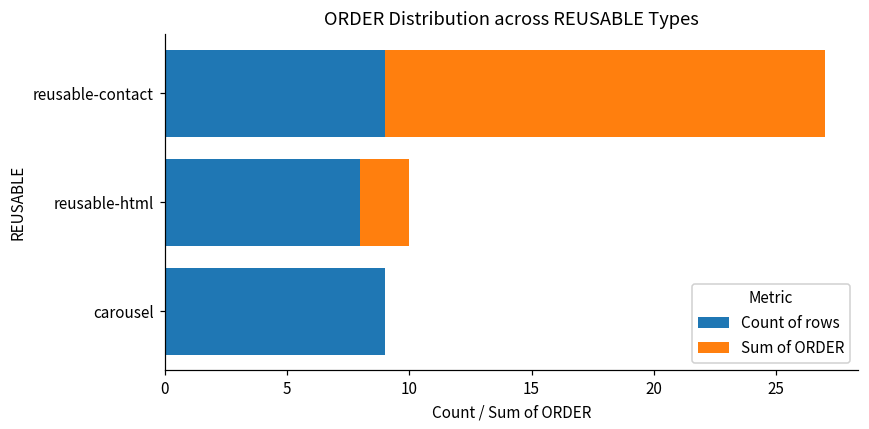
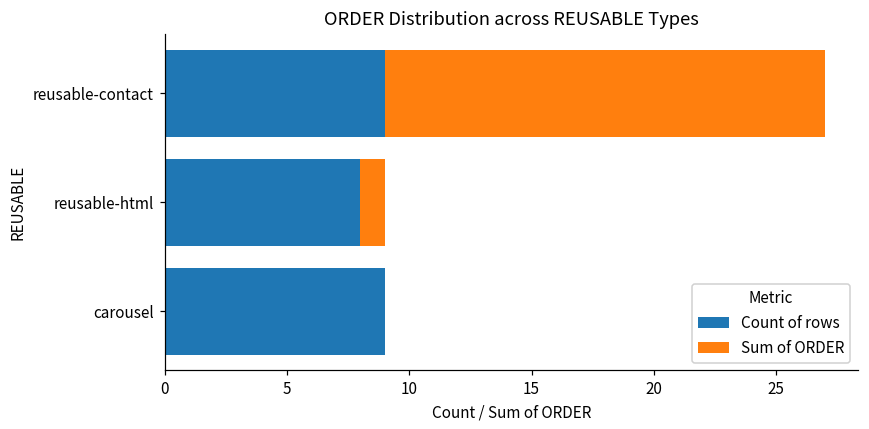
Sum of ORDER, reusable-html: 2 -> 1
